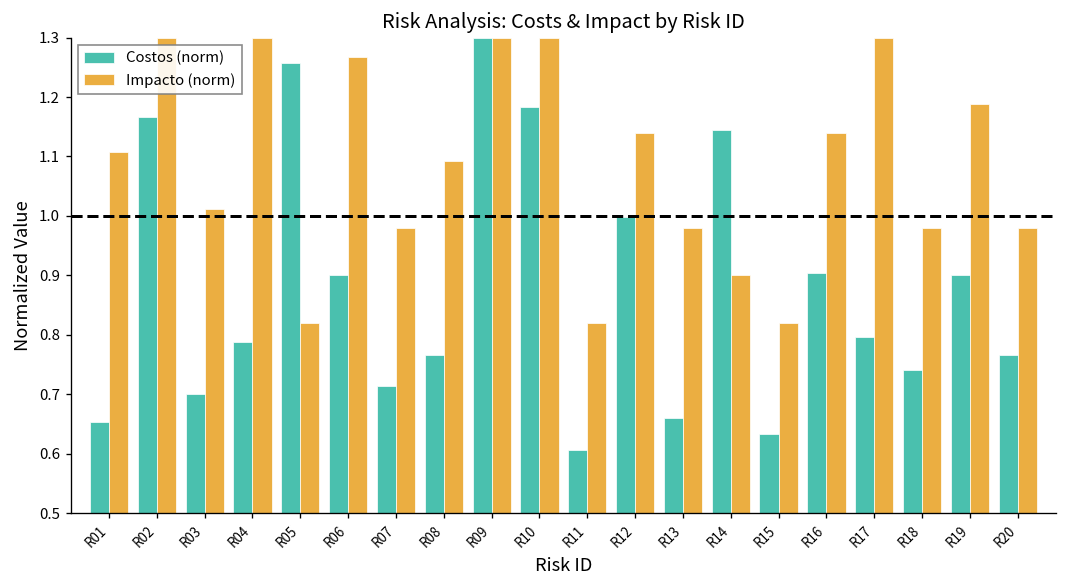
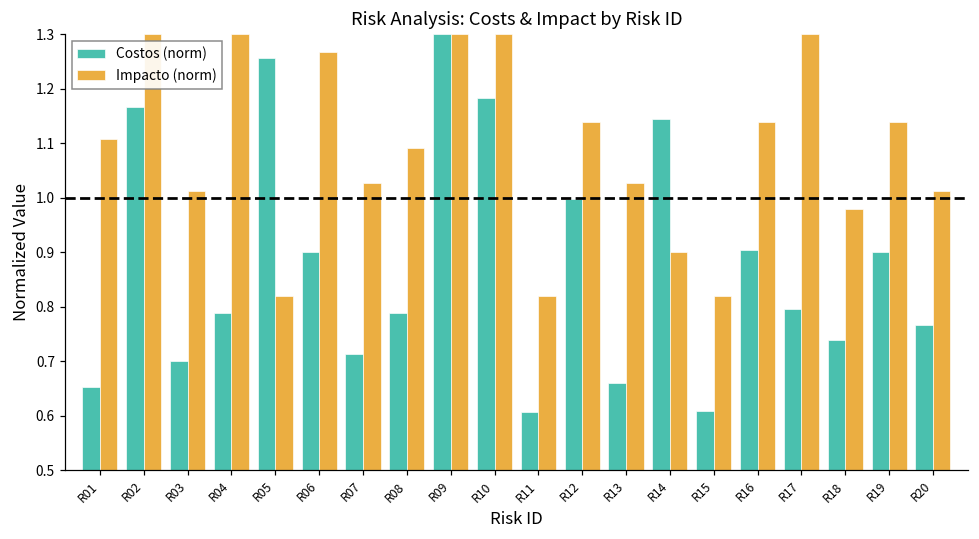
Impacto (norm), R07: 0.98 -> 1.03
Costos (norm), R08: 0.77 -> 0.79
Impacto (norm), R13: 0.98 -> 1.03
Costos (norm), R15: 0.63 -> 0.61
Impacto (norm), R19: 1.19 -> 1.14
Impacto (norm), R20: 0.98 -> 1.01
